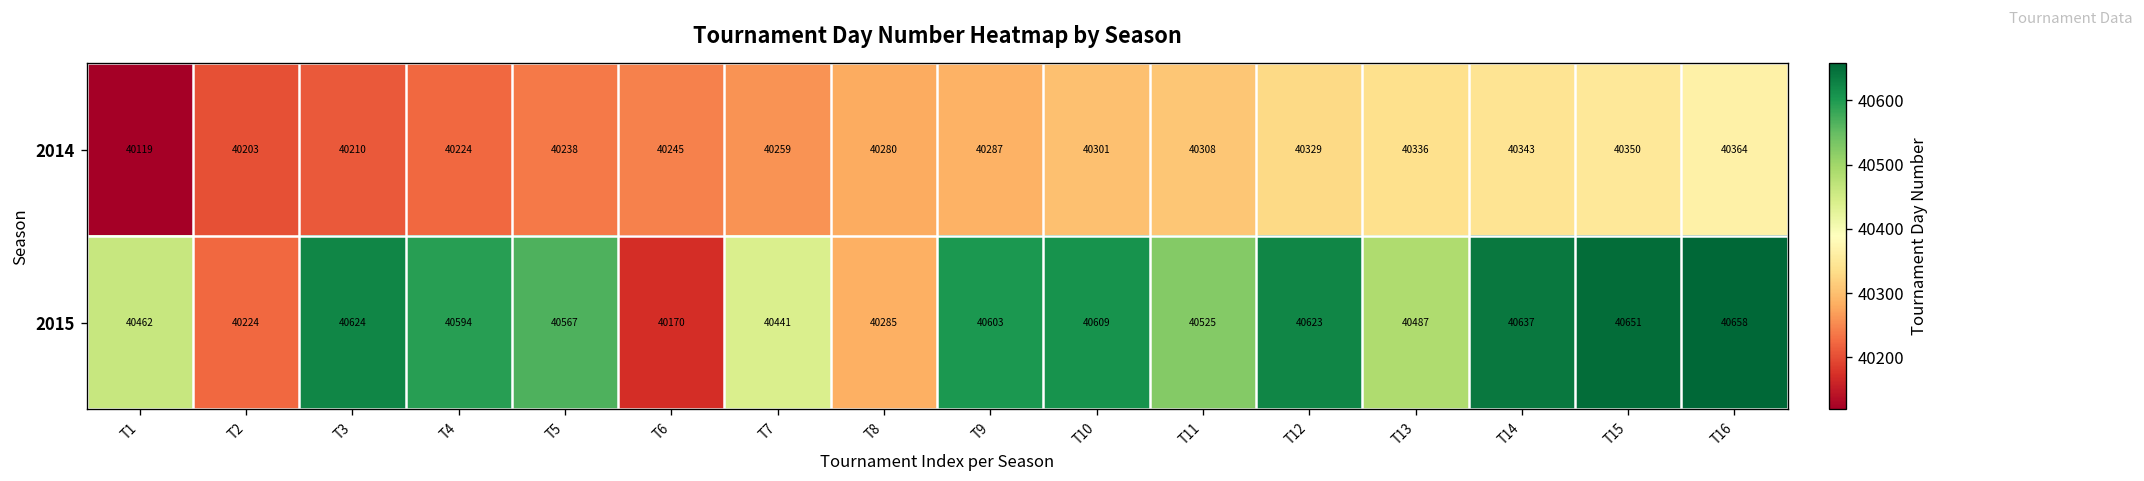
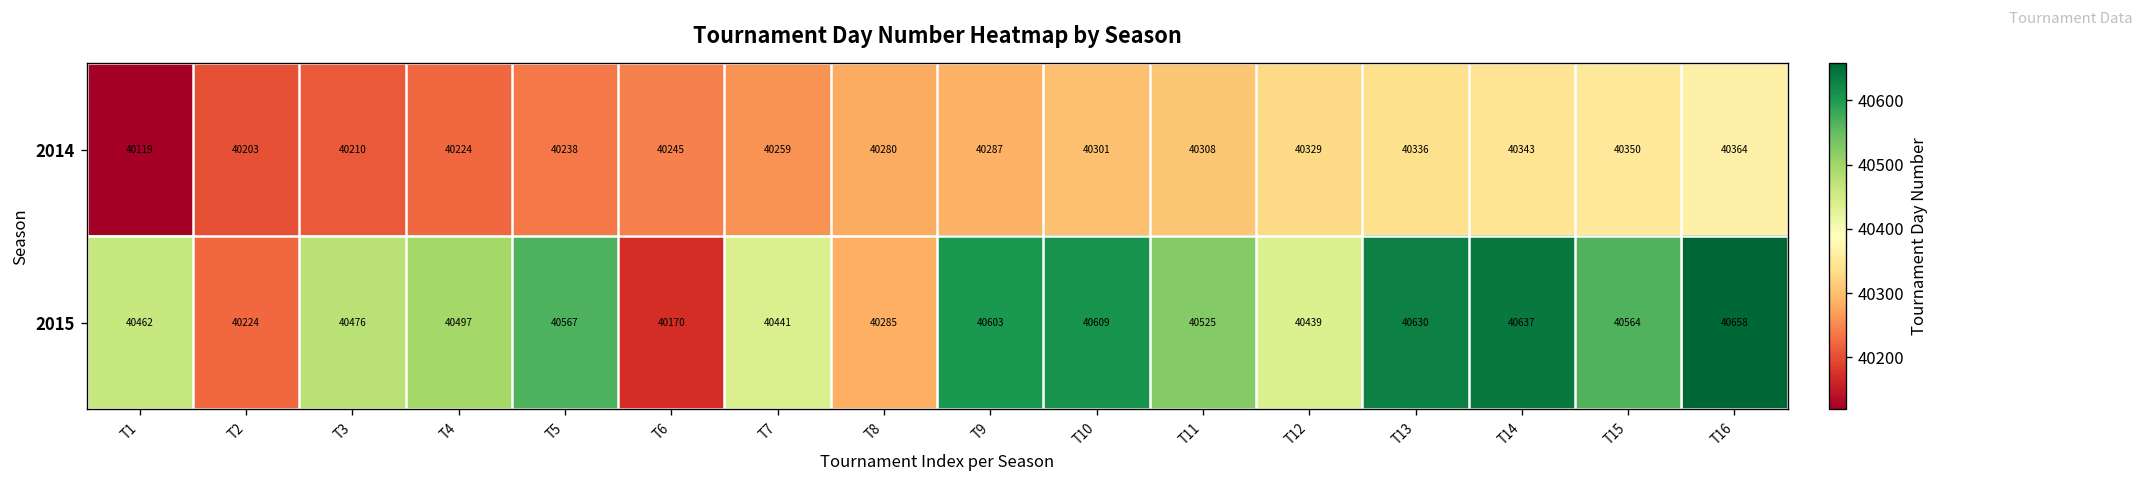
2015, T3: 40624 -> 40476
2015, T4: 40594 -> 40497
2015, T12: 40623 -> 40439
2015, T13: 40487 -> 40630
2015, T15: 40651 -> 40564
